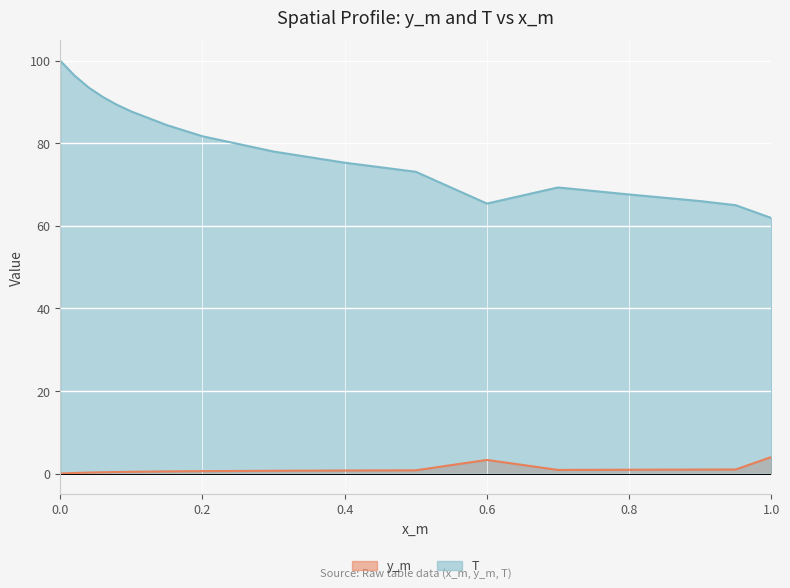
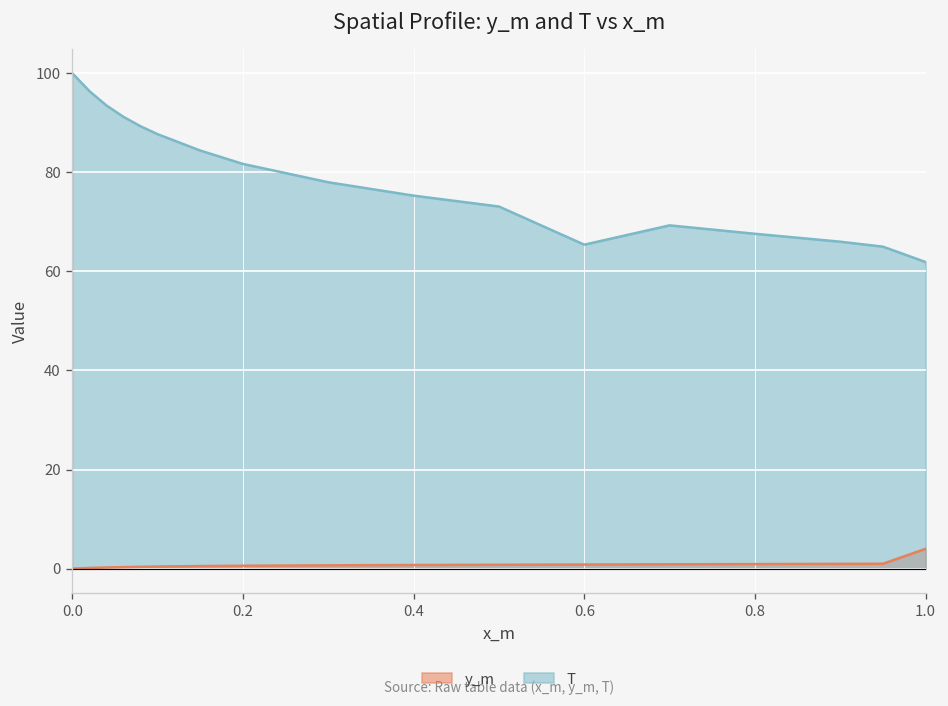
y_m, 0.6: 3 -> 1
